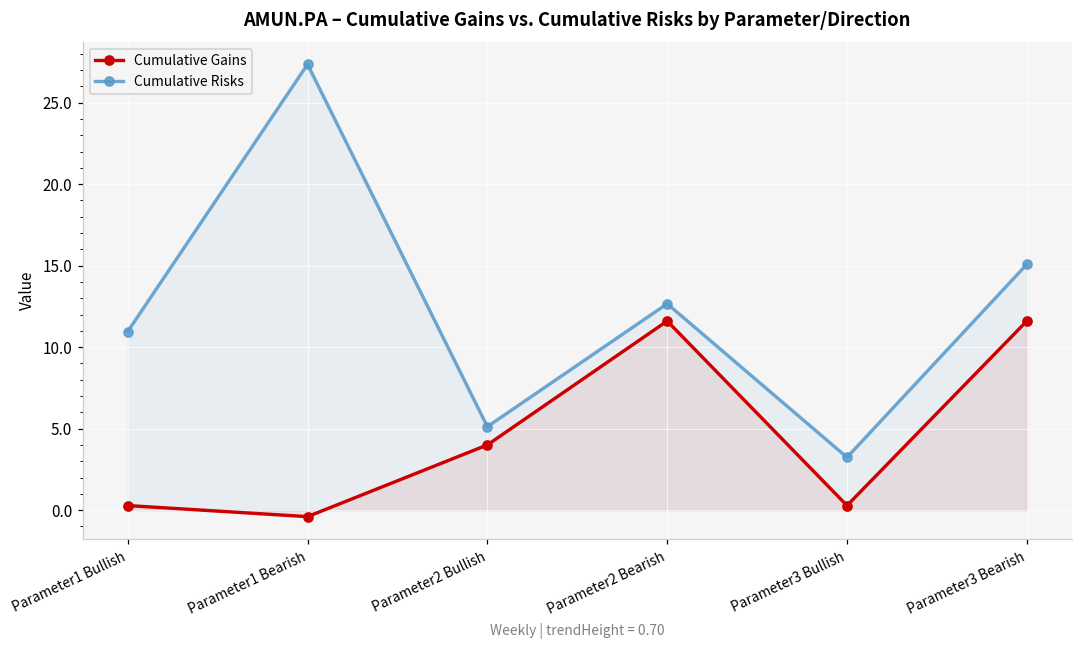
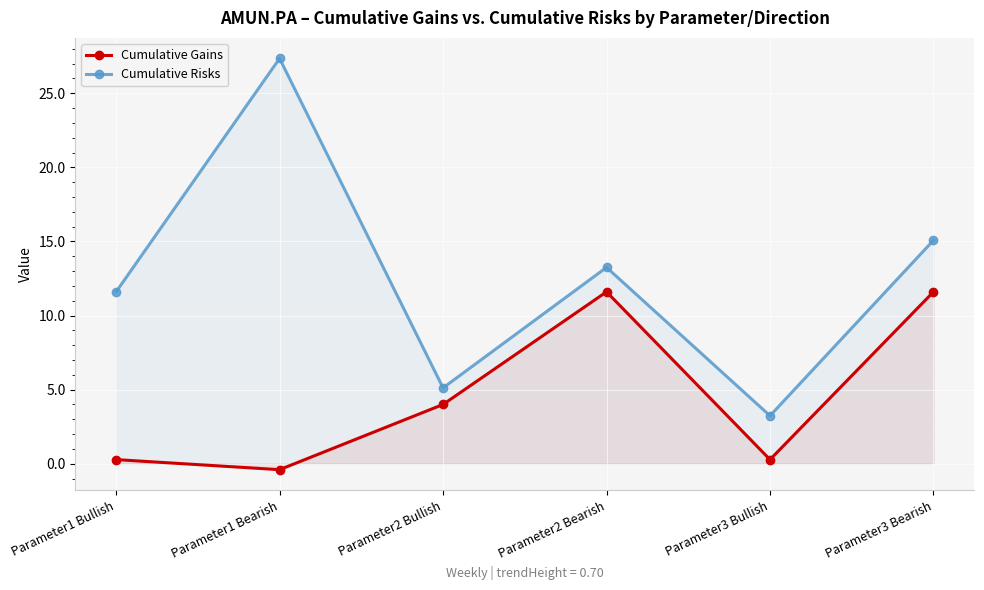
Cumulative Risks, Parameter1 Bullish: 11.0 -> 11.6
Cumulative Risks, Parameter2 Bearish: 12.7 -> 13.3
